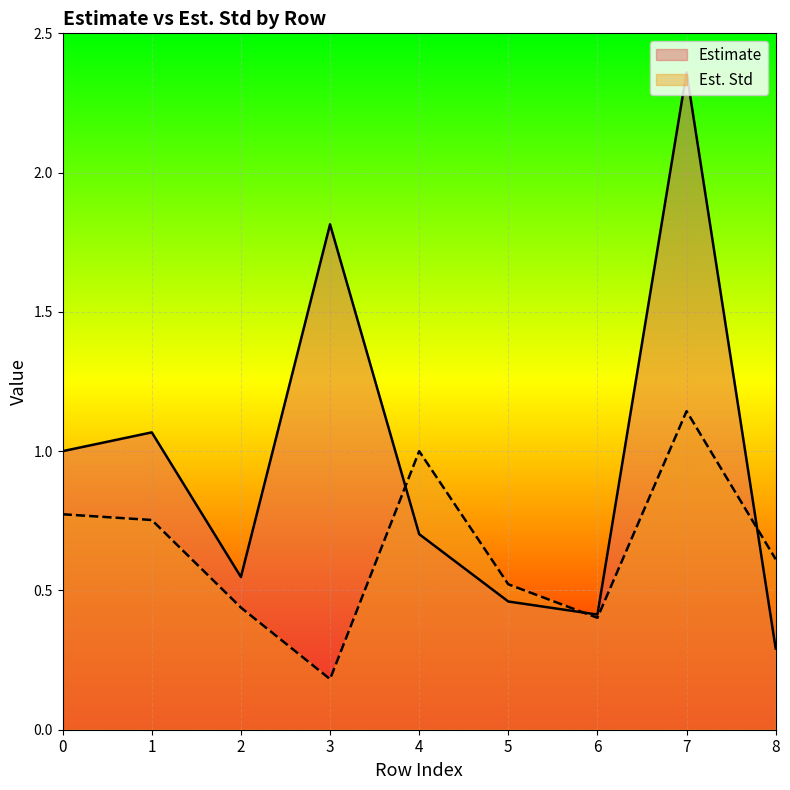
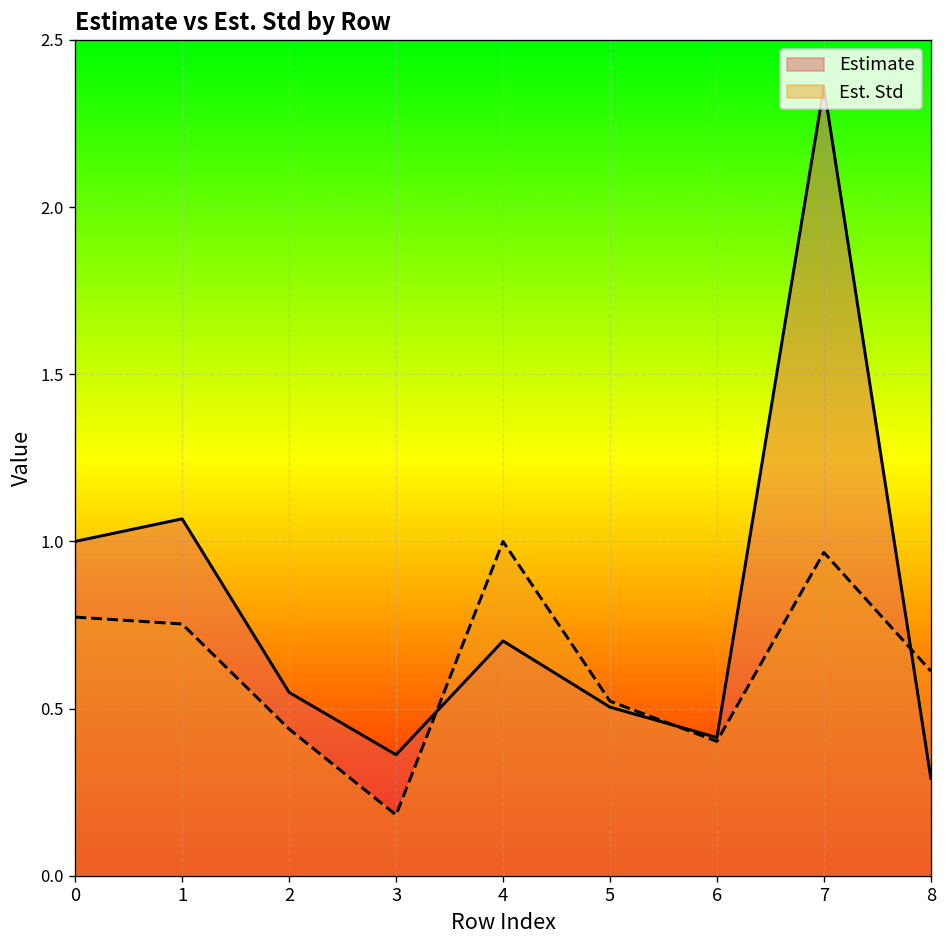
Estimate, 3: 1.81 -> 0.36
Estimate, 5: 0.46 -> 0.50
Est. Std, 7: 1.14 -> 0.97
